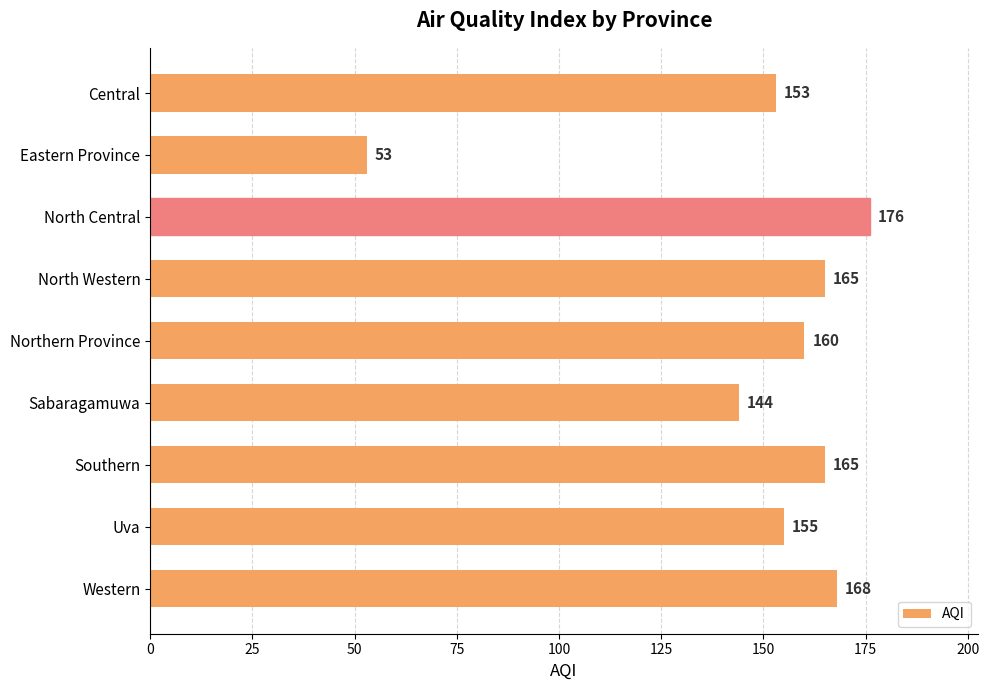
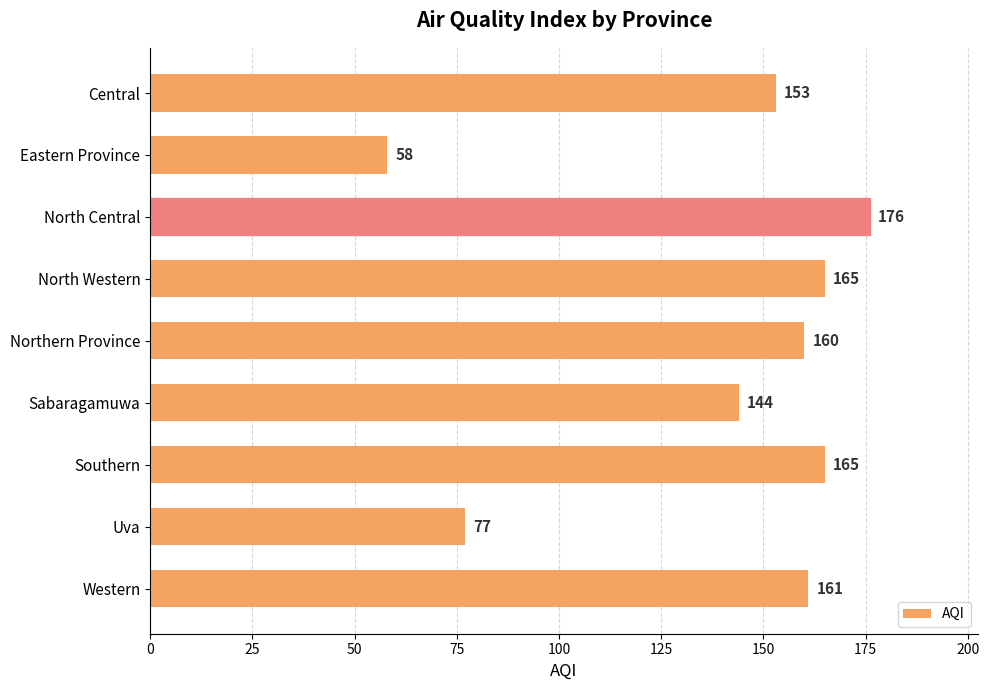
Eastern Province: 53 -> 58
Uva: 155 -> 77
Western: 168 -> 161
